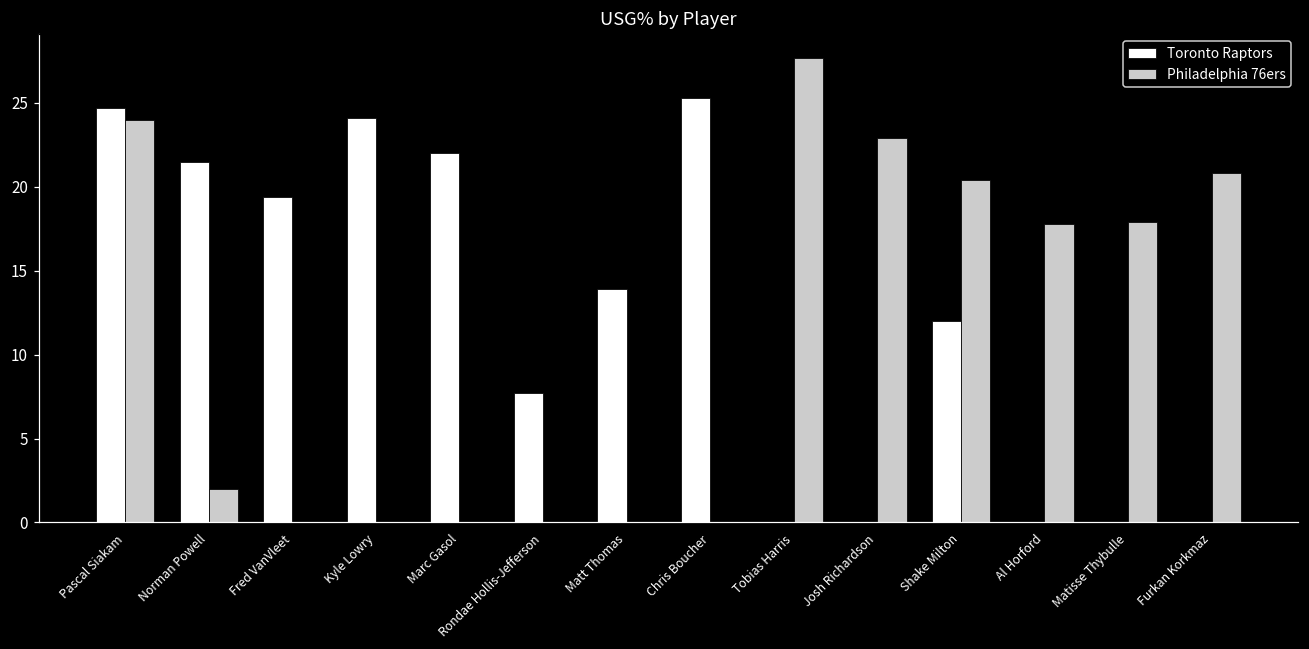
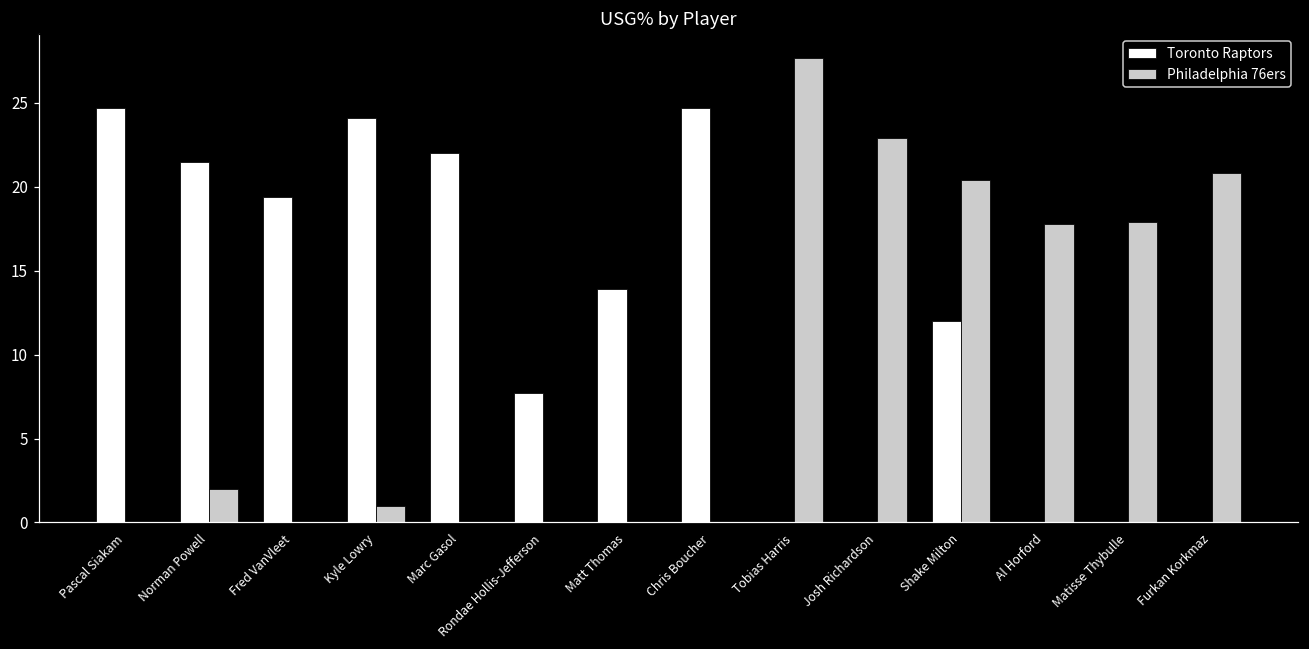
Philadelphia 76ers, Pascal Siakam: 24 -> 0
Philadelphia 76ers, Kyle Lowry: 0 -> 1
Toronto Raptors, Chris Boucher: 25.3 -> 24.7
